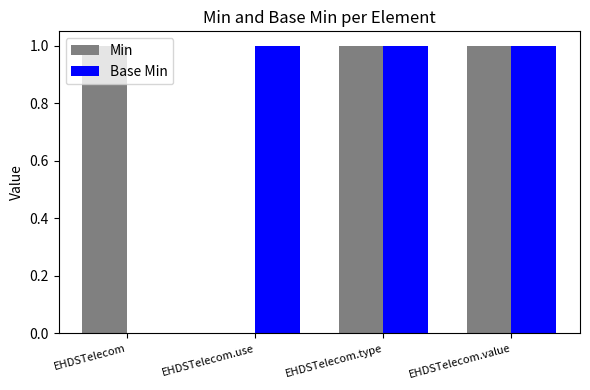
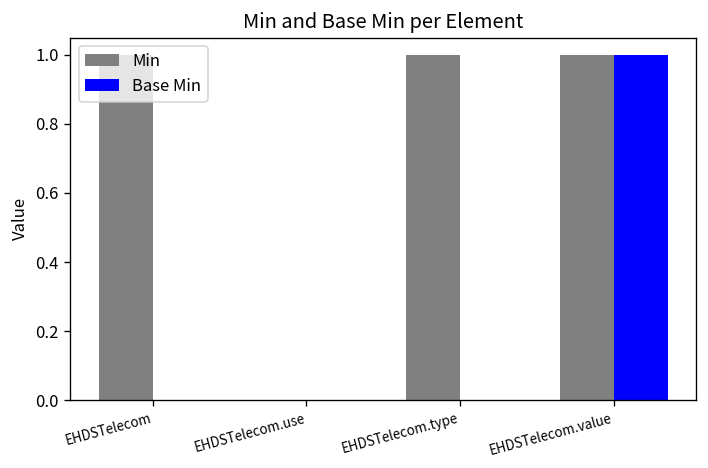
Base Min, EHDSTelecom.use: 1 -> 0
Base Min, EHDSTelecom.type: 1 -> 0
